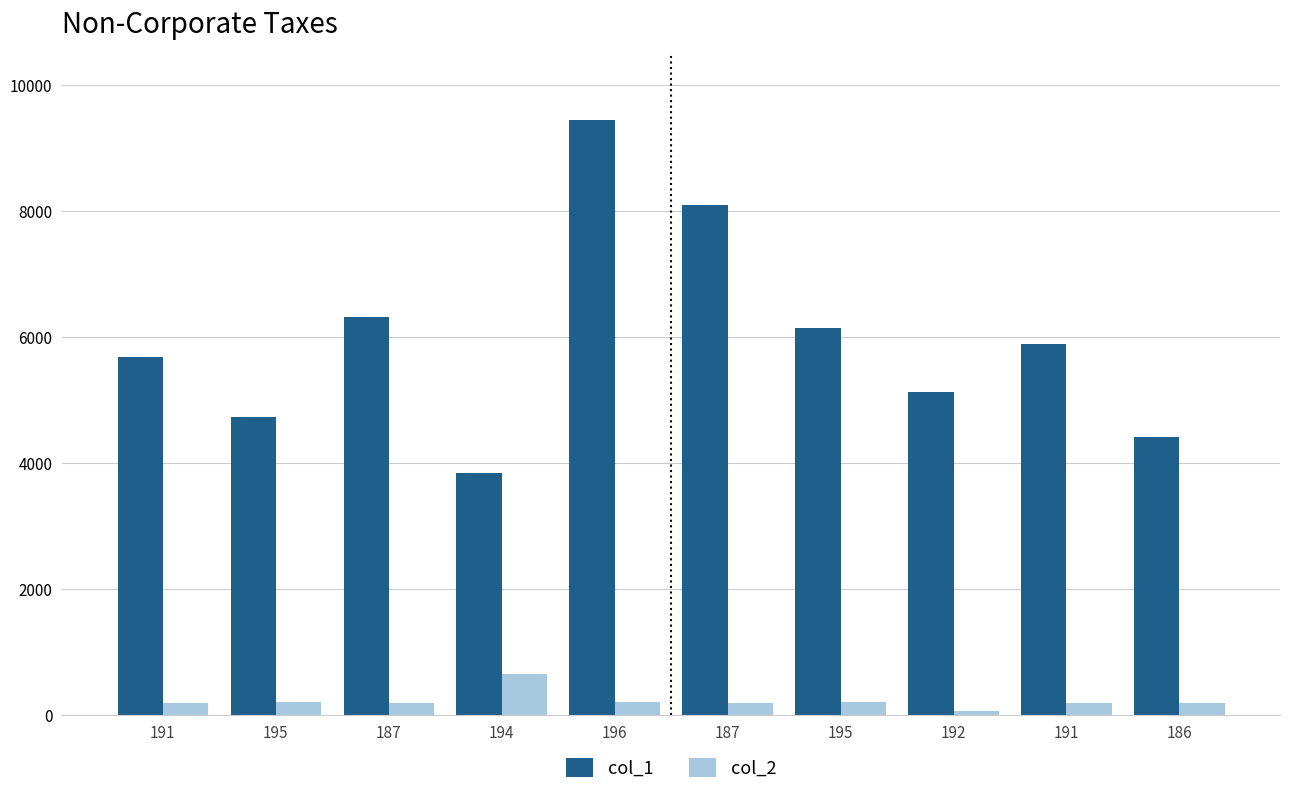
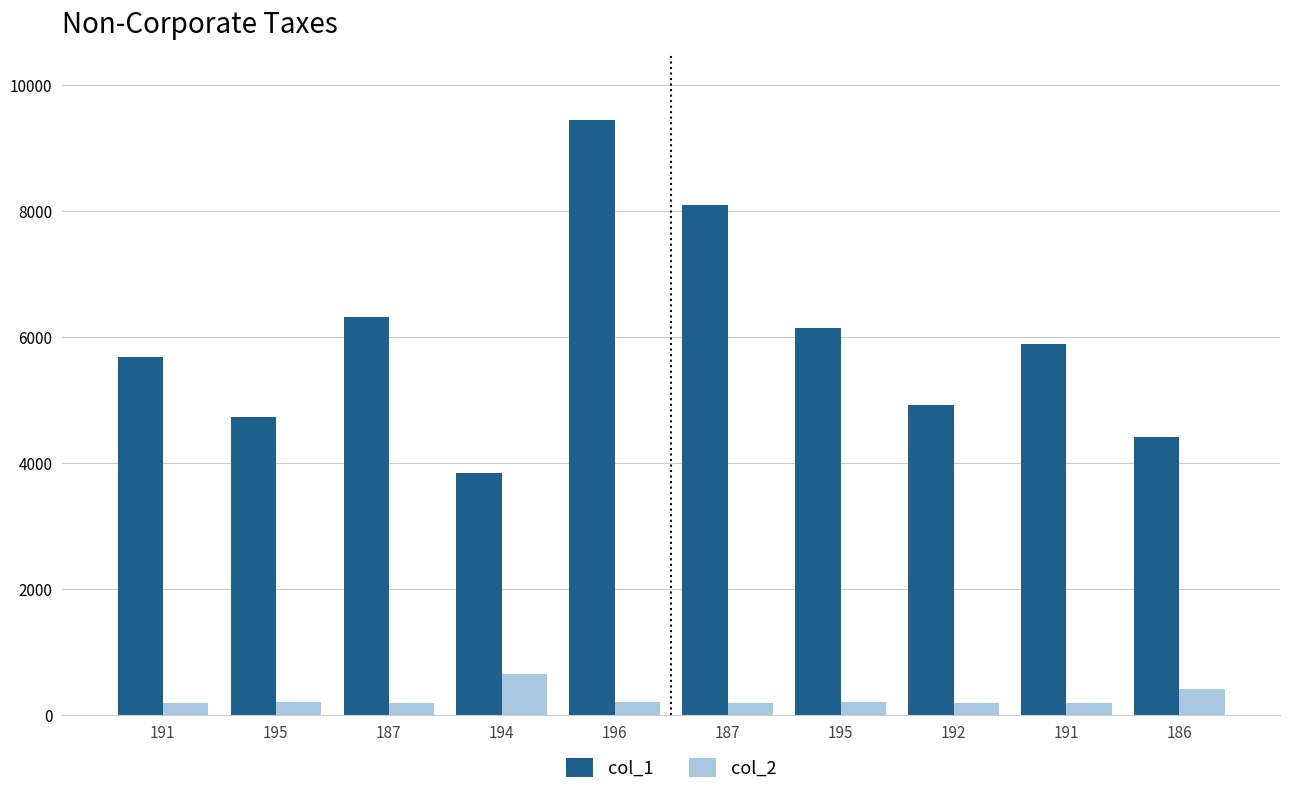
col_1, 192: 5100 -> 4900
col_2, 192: 100 -> 200
col_2, 186: 200 -> 400
